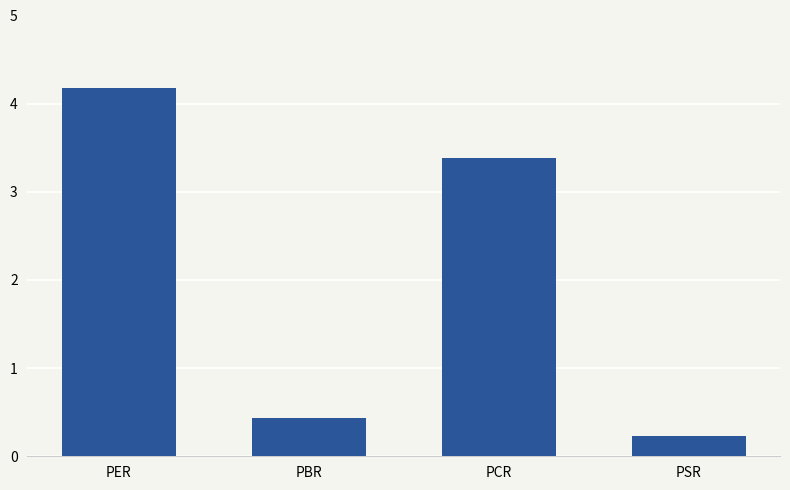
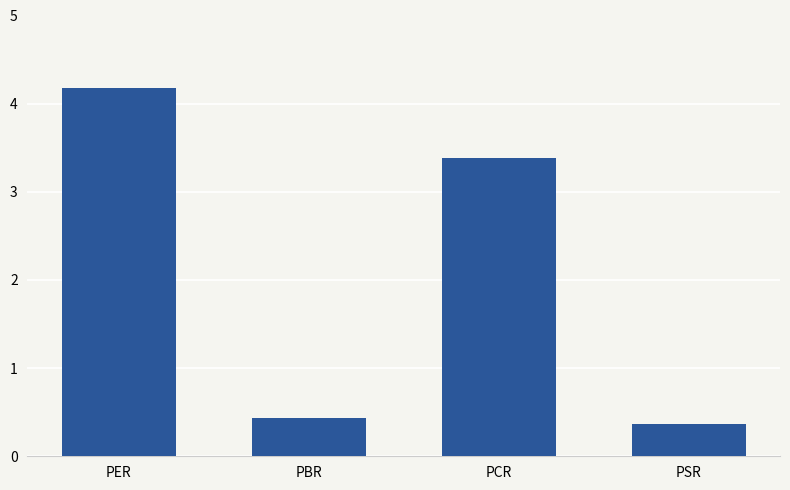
PSR: 0.2 -> 0.4
